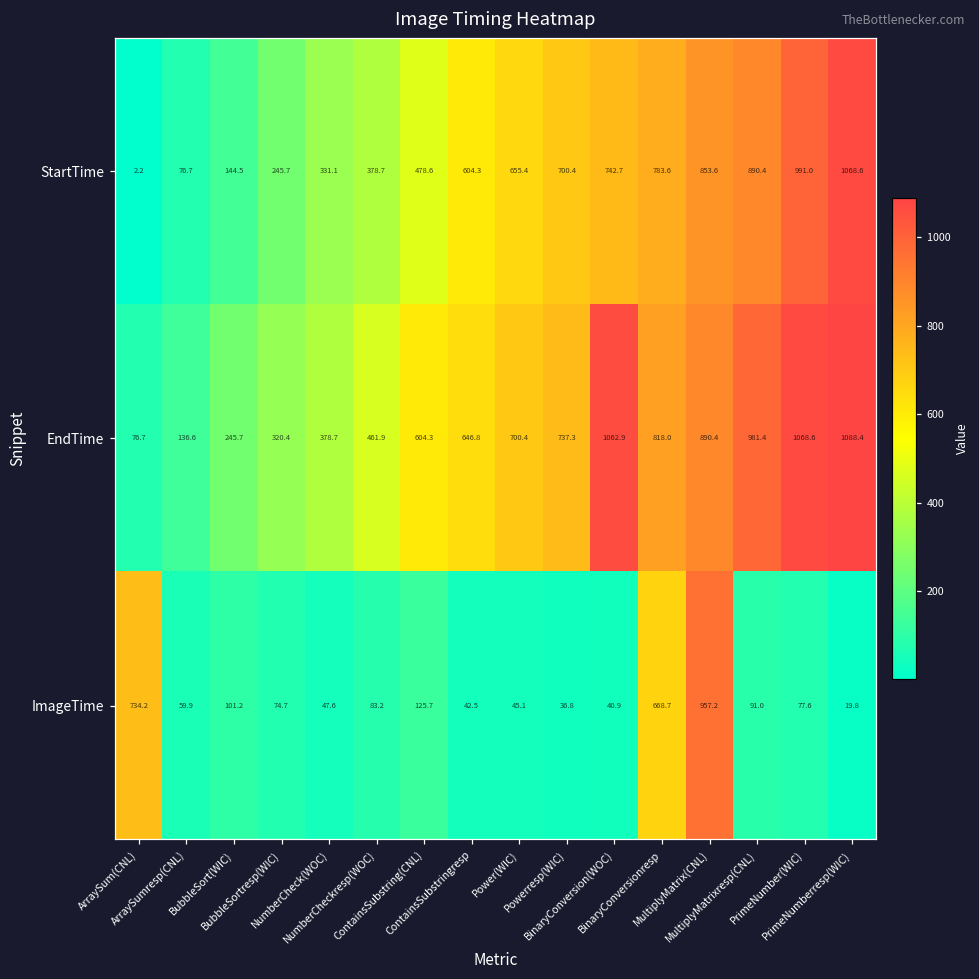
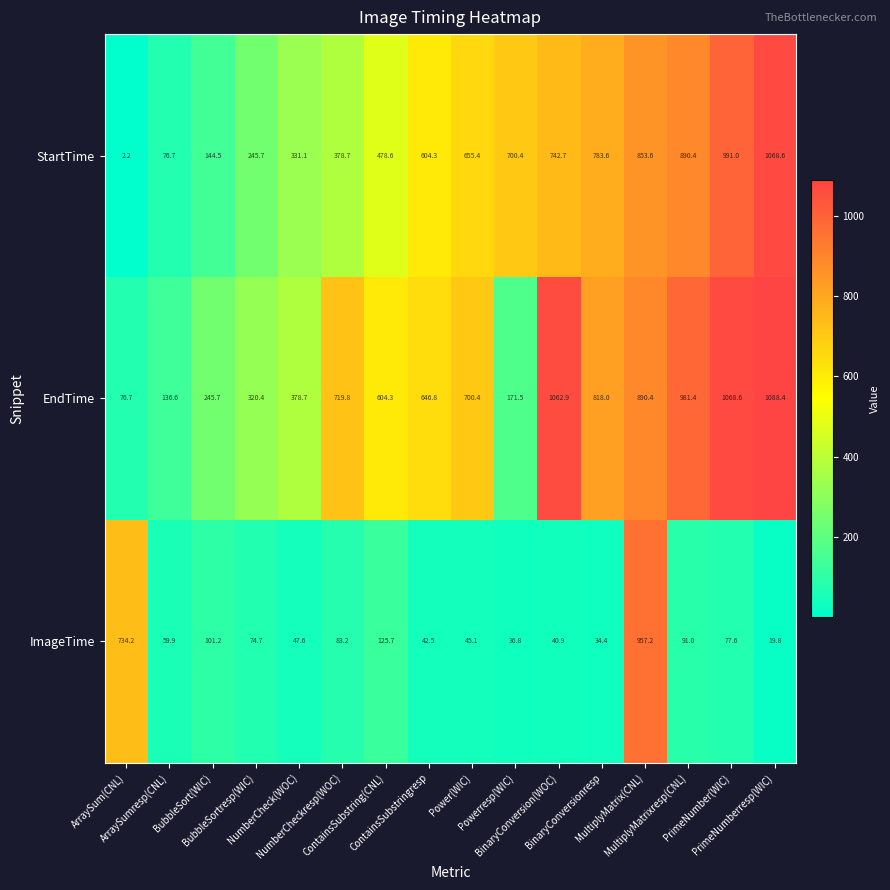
EndTime, NumberCheckresp(WOC): 461.9 -> 719.8
EndTime, Powerresp(WIC): 737.3 -> 171.5
ImageTime, BinaryConversionresp: 668.7 -> 34.4
